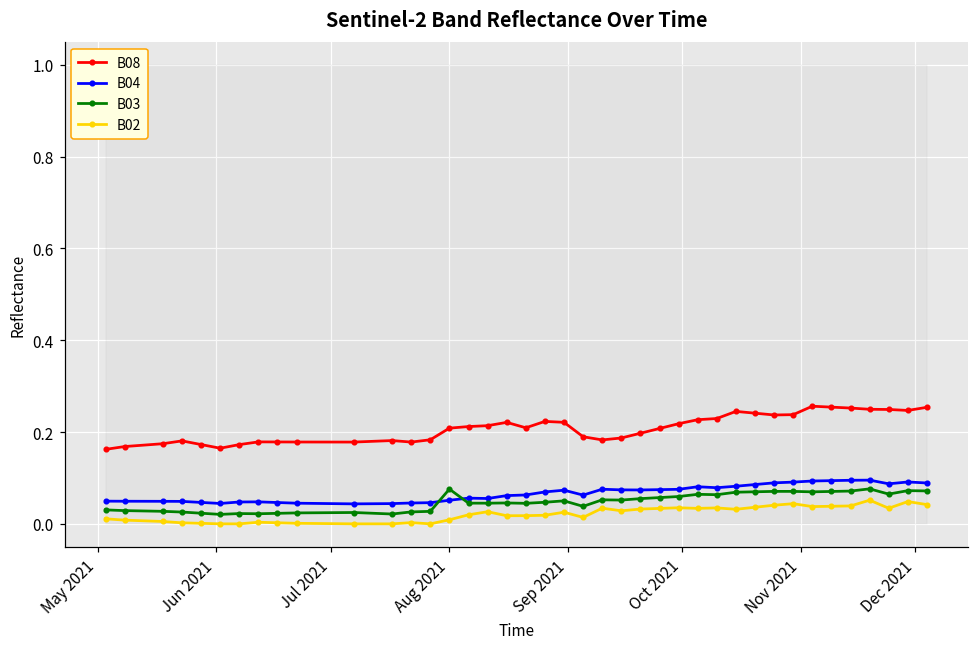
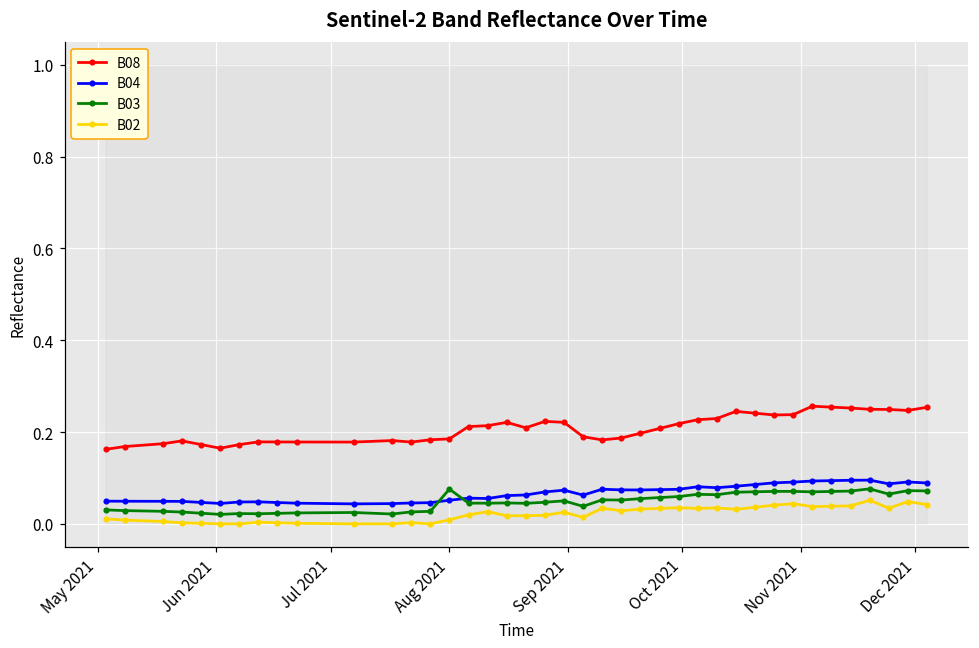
B08, Aug 2021: 0.21 -> 0.19
